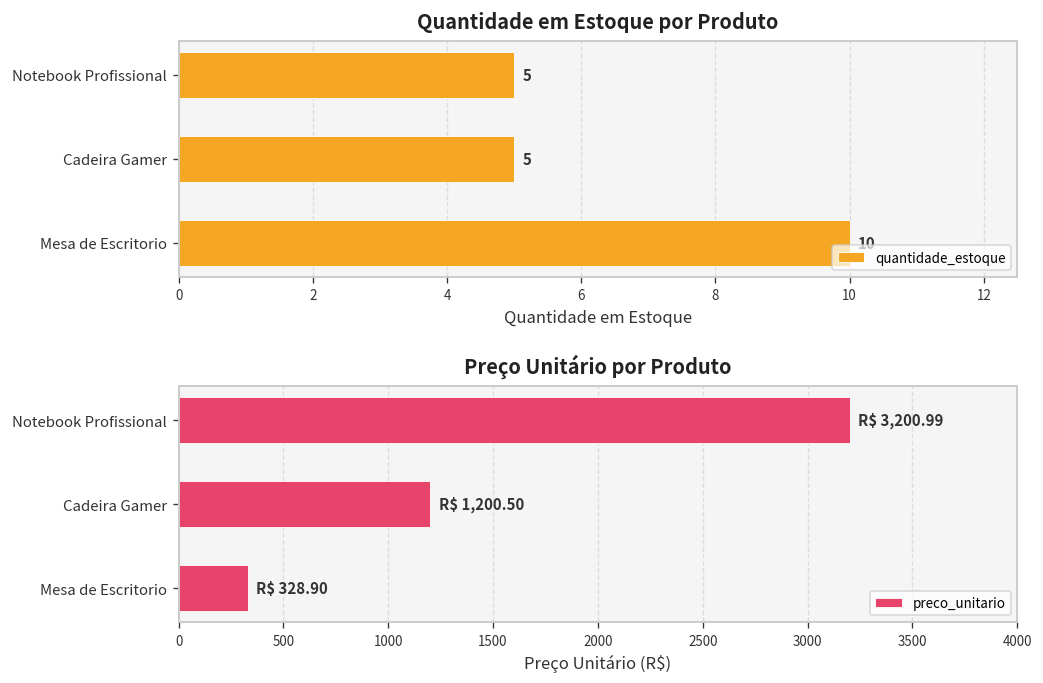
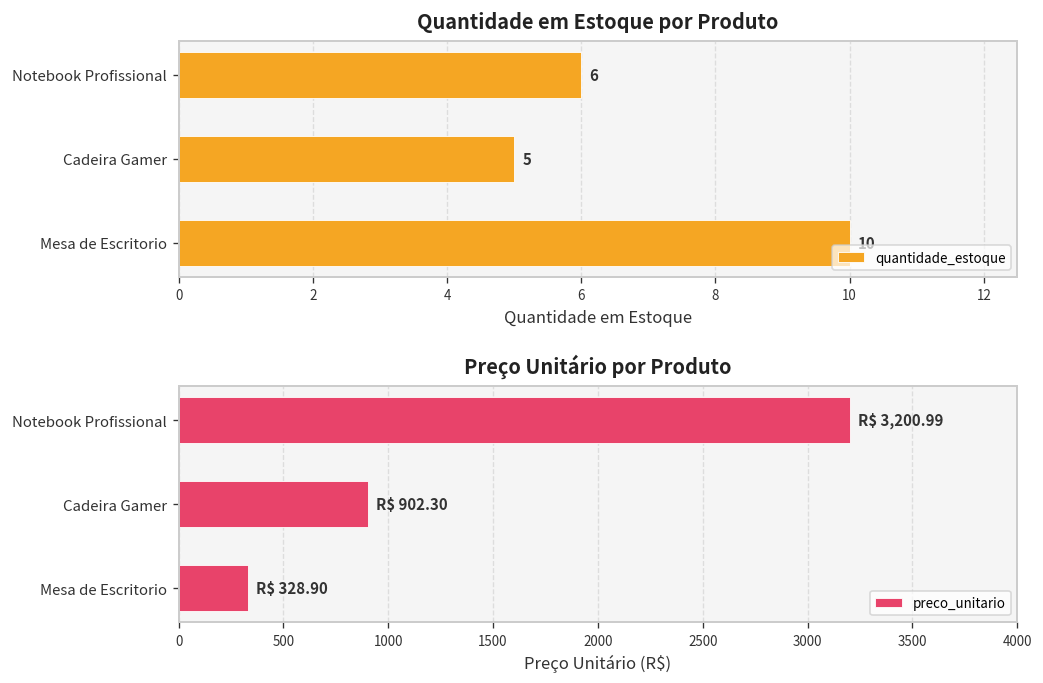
Quantidade em Estoque por Produto, Notebook Profissional: 5 -> 6
Preço Unitário por Produto, Cadeira Gamer: 1,200.50 -> 902.30
